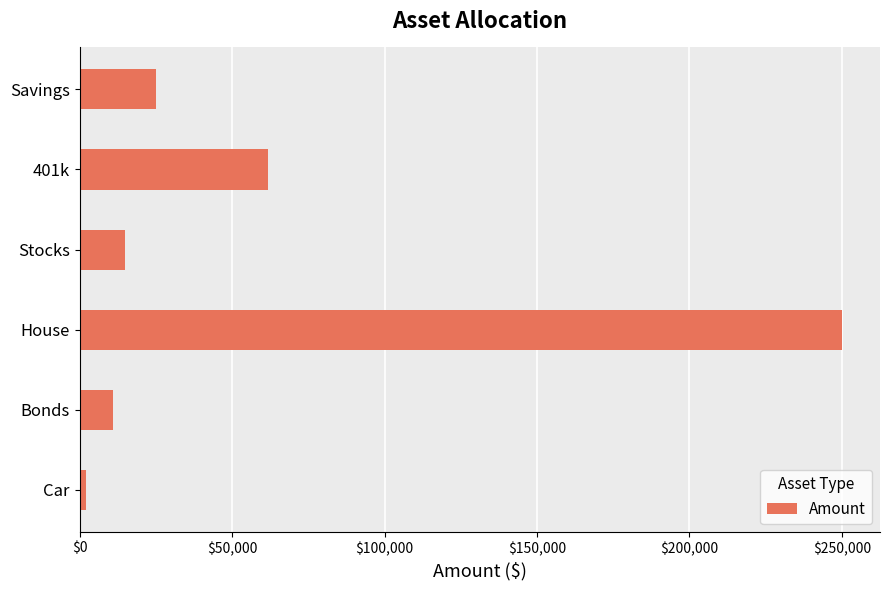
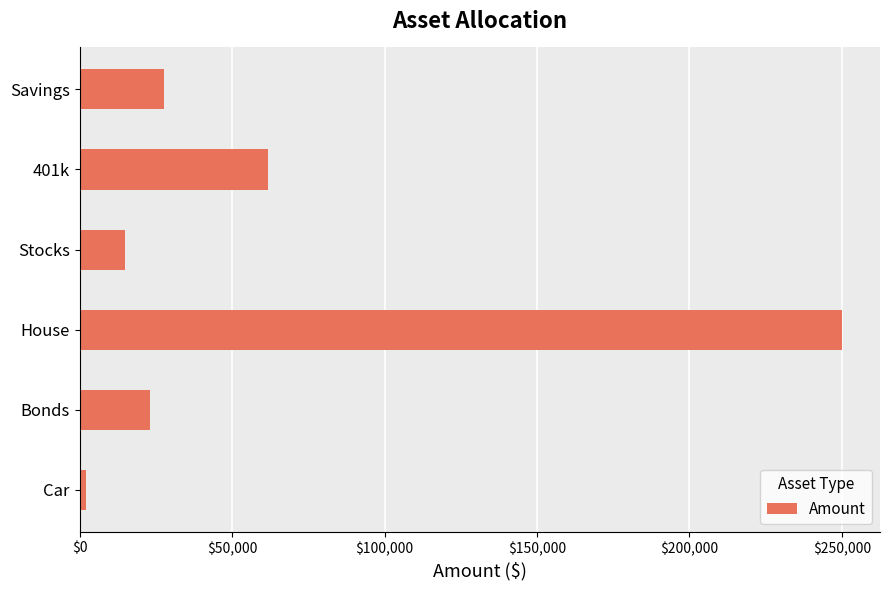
Savings: $25,000 -> $28,000
Bonds: $11,000 -> $23,000
